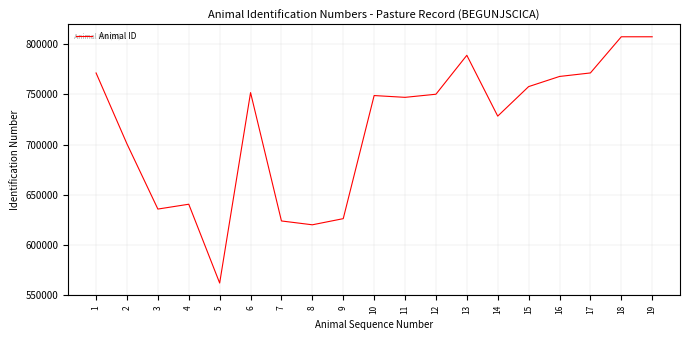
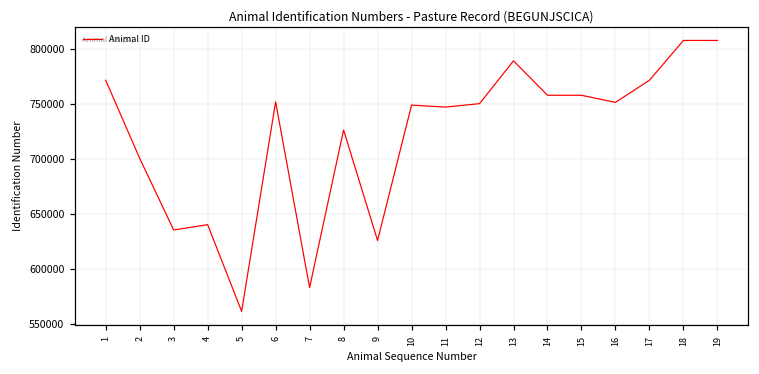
7: 624000 -> 583000
8: 620000 -> 726000
14: 728000 -> 758000
16: 768000 -> 751000
